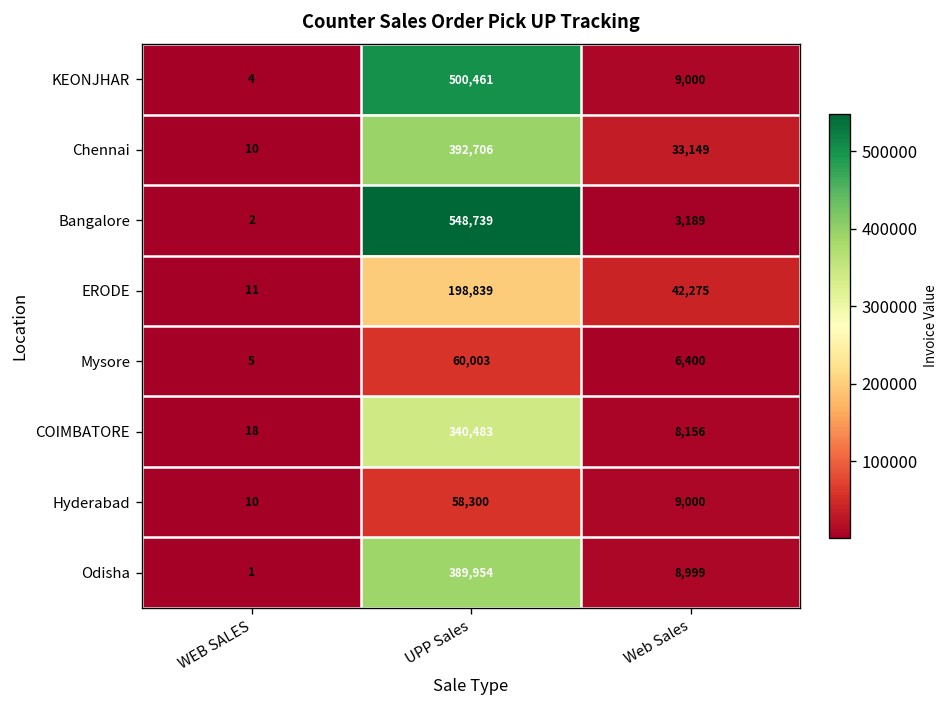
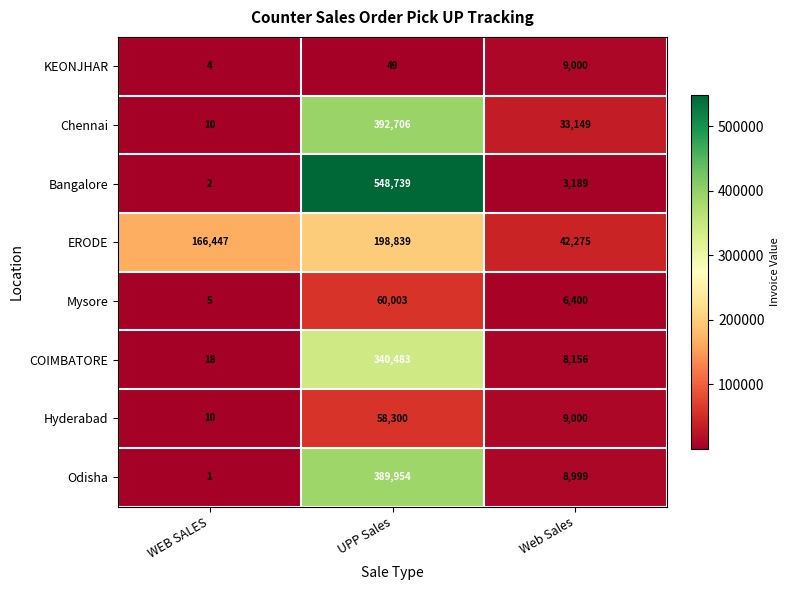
KEONJHAR, UPP Sales: 500,461 -> 49
ERODE, WEB SALES: 11 -> 166,447
